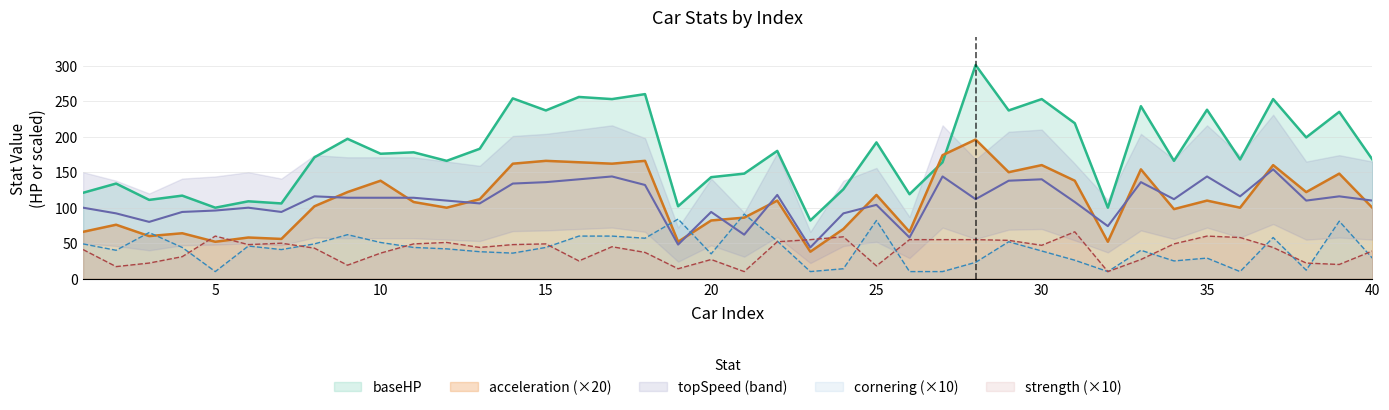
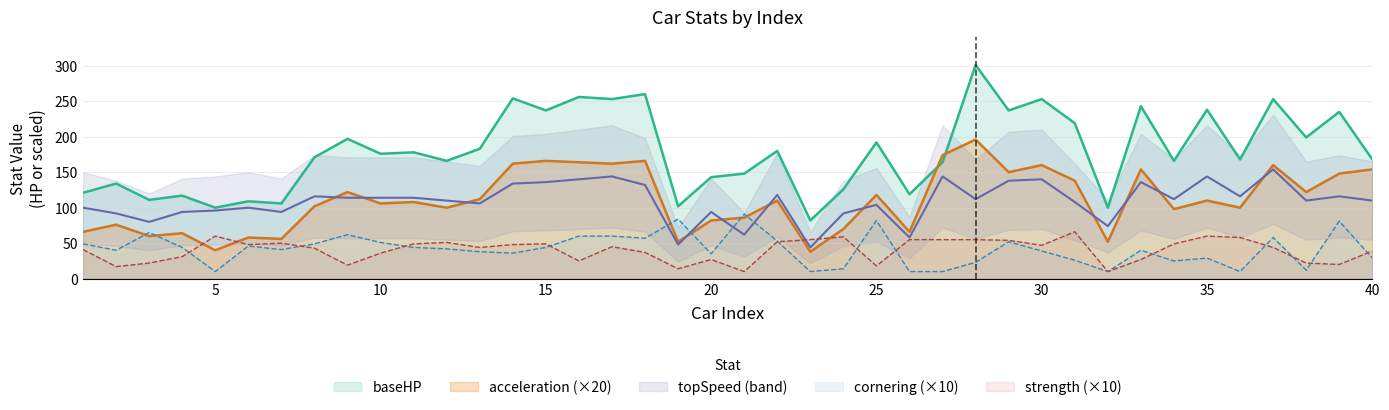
acceleration (×20), 5: 50 -> 40
acceleration (×20), 10: 140 -> 110
acceleration (×20), 40: 100 -> 150
